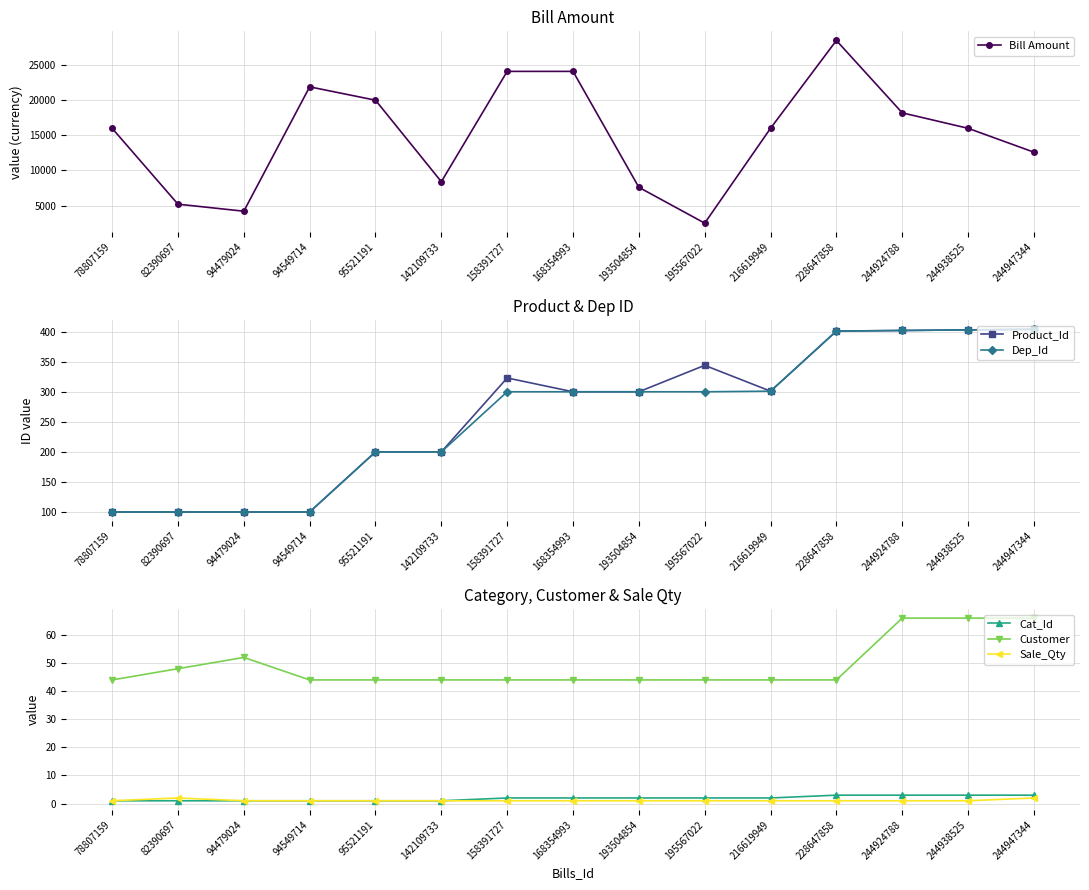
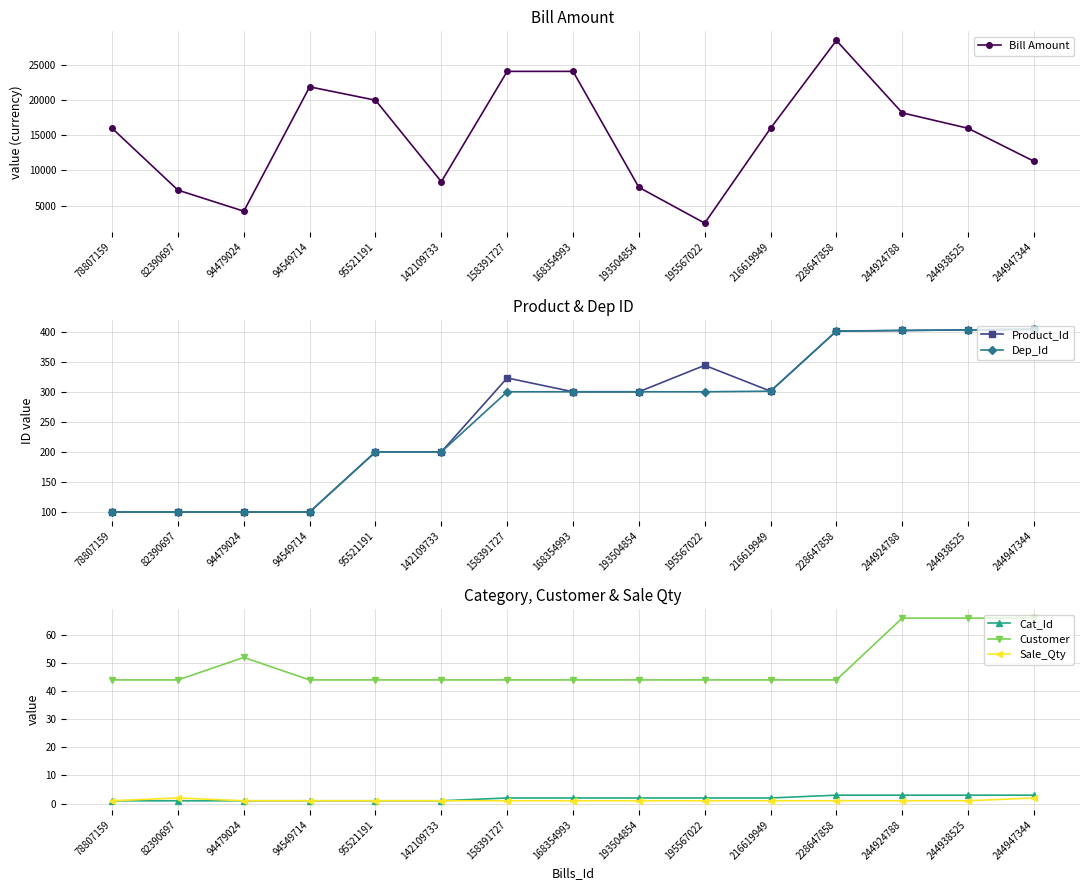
Bill Amount, 82390697: 5000 -> 7000
Bill Amount, 244947344: 13000 -> 11000
Category, Customer & Sale Qty, Customer, 82390697: 48 -> 44
